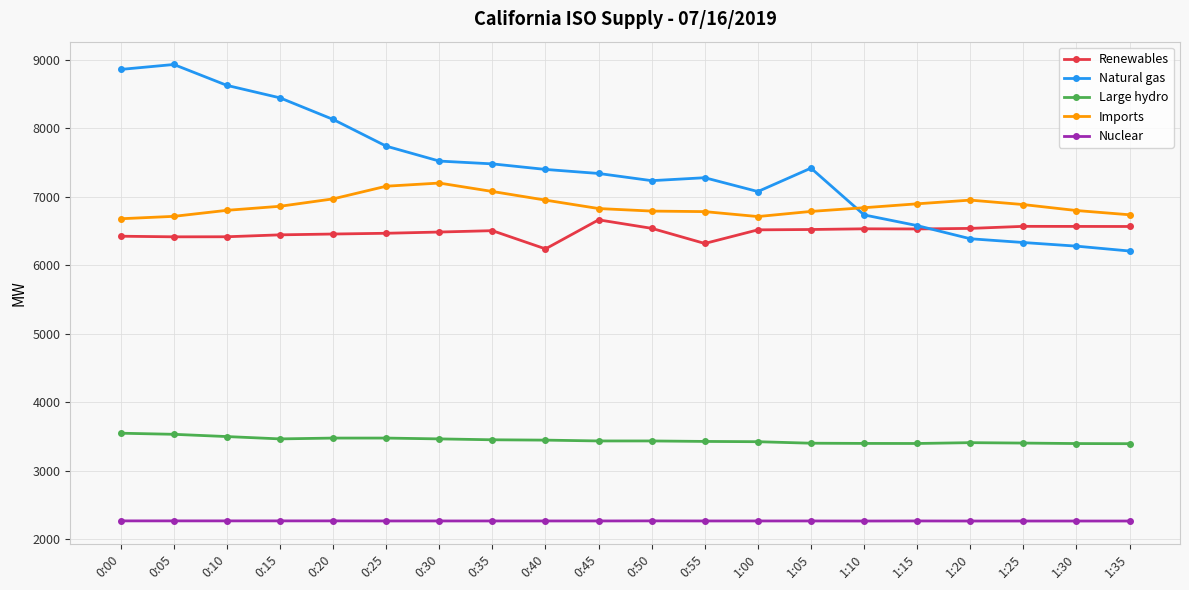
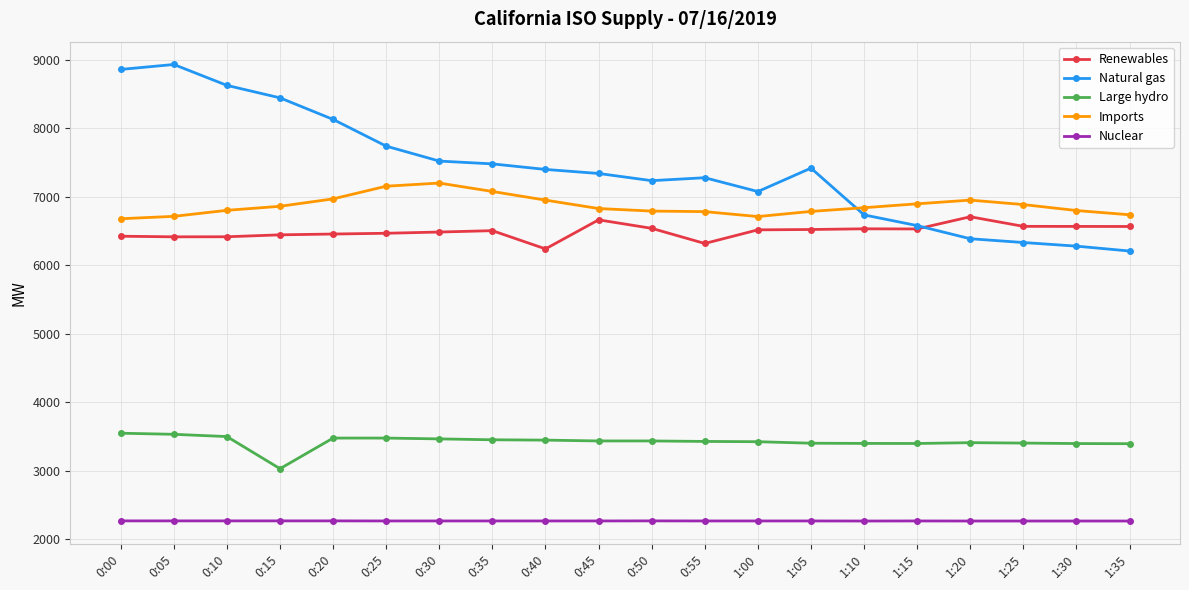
Large hydro, 0:15: 3500 -> 3000
Renewables, 1:20: 6500 -> 6700
